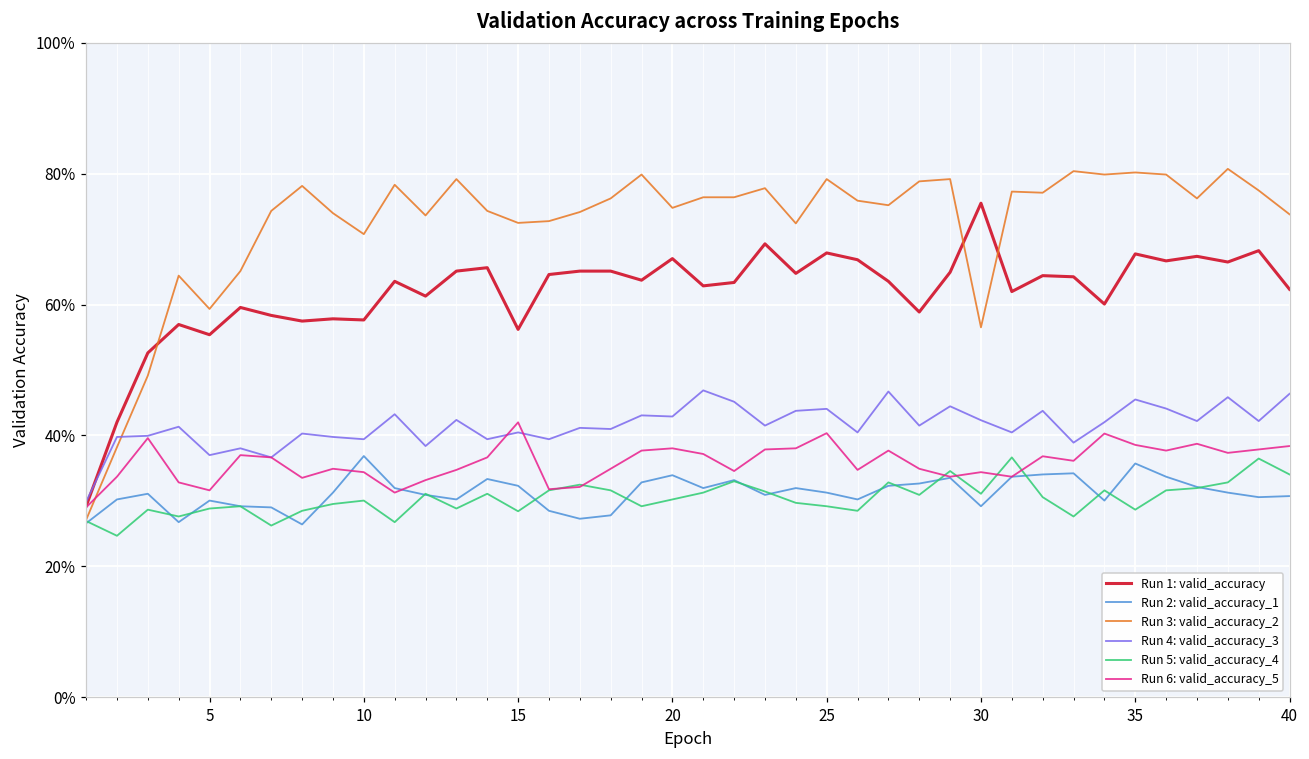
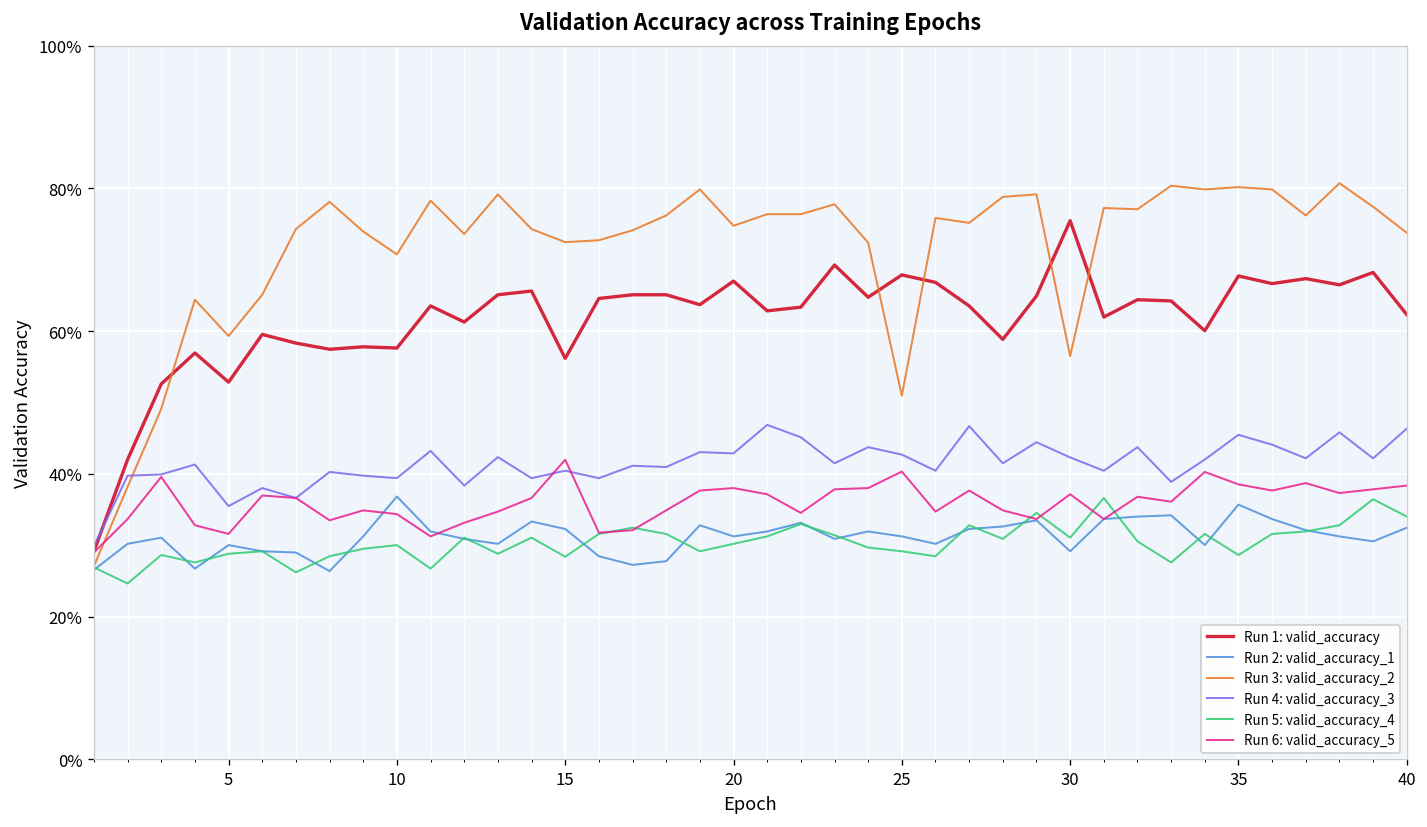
Run 1: valid_accuracy, 5: 55% -> 53%
Run 4: valid_accuracy_3, 5: 37% -> 35%
Run 2: valid_accuracy_1, 20: 34% -> 31%
Run 3: valid_accuracy_2, 25: 79% -> 51%
Run 4: valid_accuracy_3, 25: 44% -> 43%
Run 6: valid_accuracy_5, 30: 34% -> 37%
Run 2: valid_accuracy_1, 40: 31% -> 32%
